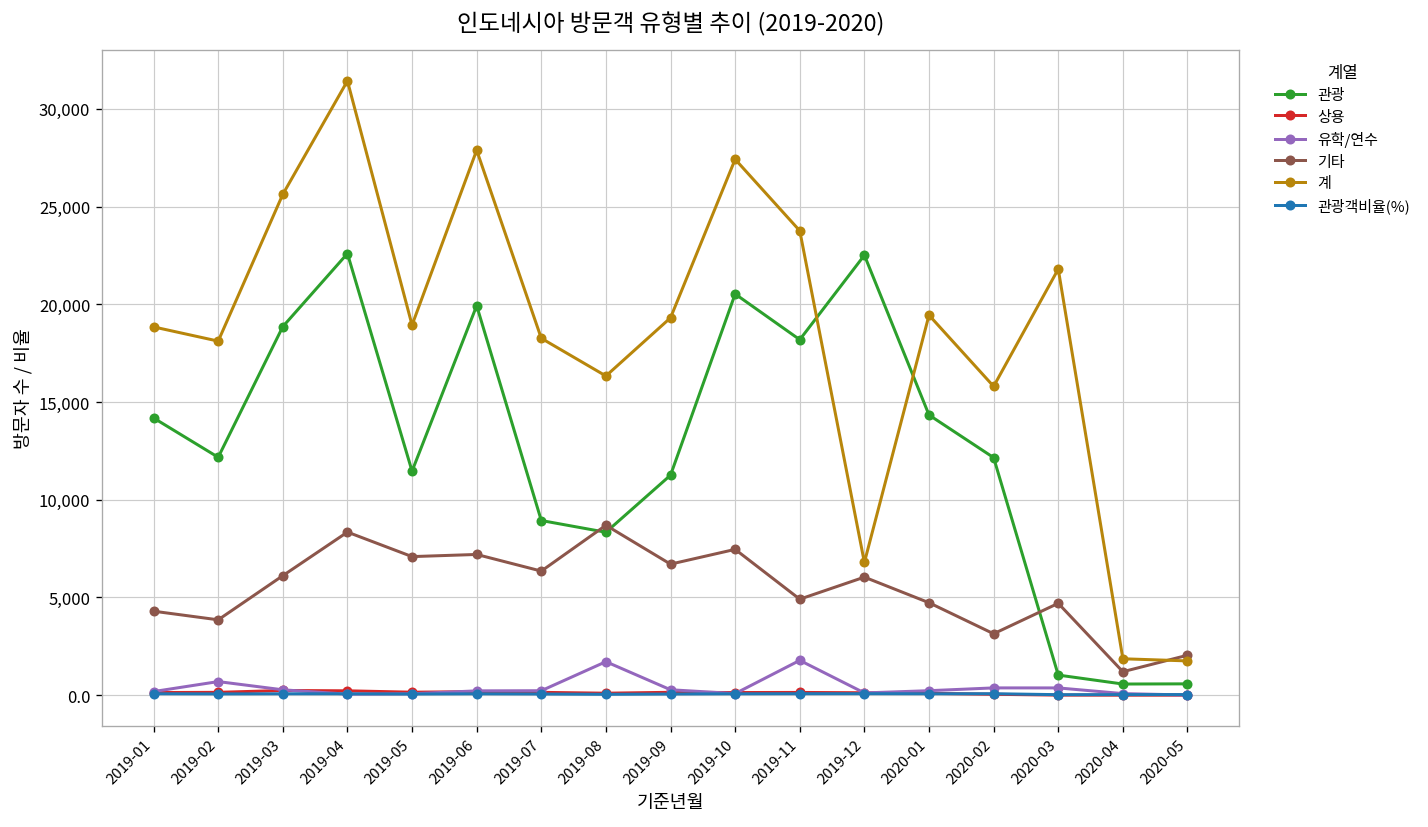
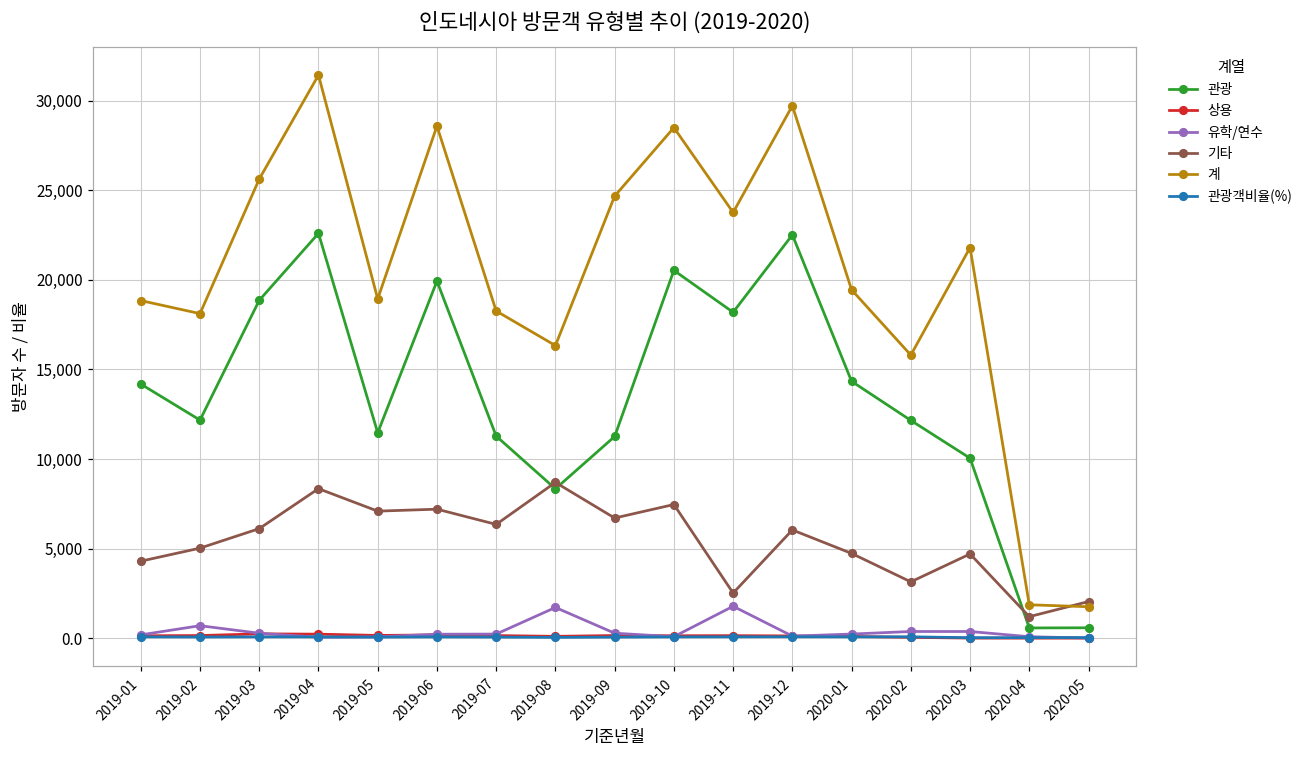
기타, 2019-02: 3,900 -> 5,000
계, 2019-06: 27,900 -> 28,600
관광, 2019-07: 8,900 -> 11,300
계, 2019-09: 19,300 -> 24,700
계, 2019-10: 27,400 -> 28,500
기타, 2019-11: 4,900 -> 2,500
계, 2019-12: 6,800 -> 29,700
관광, 2020-03: 1,000 -> 10,000
